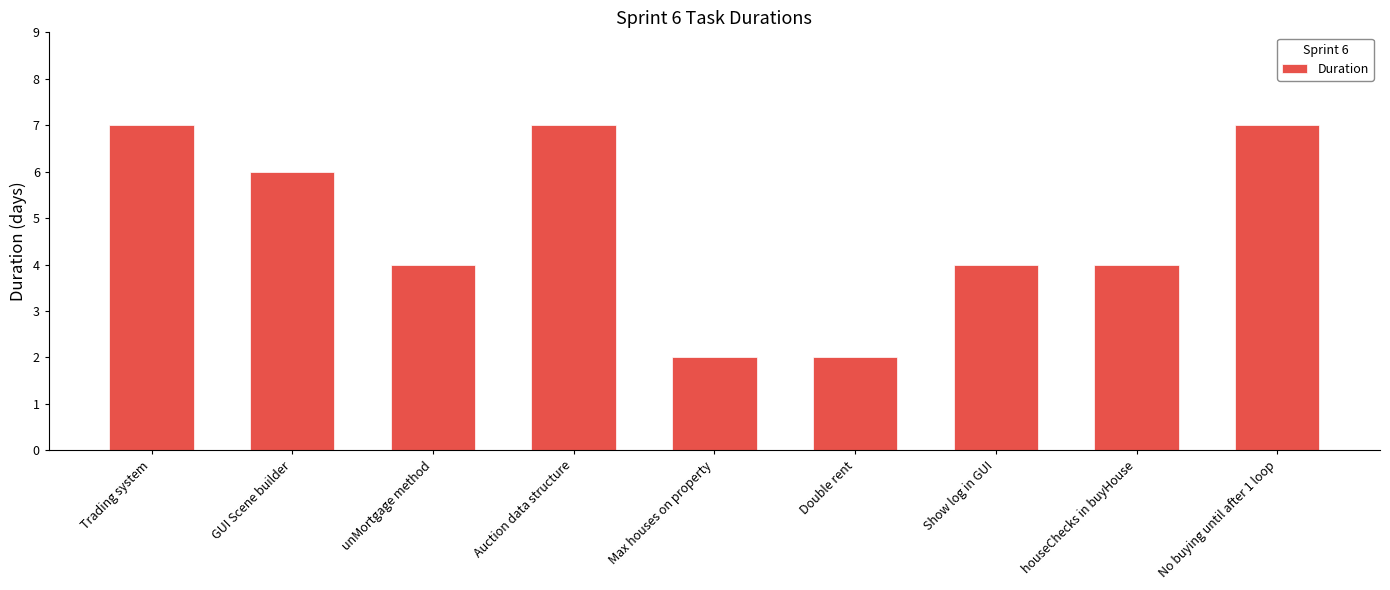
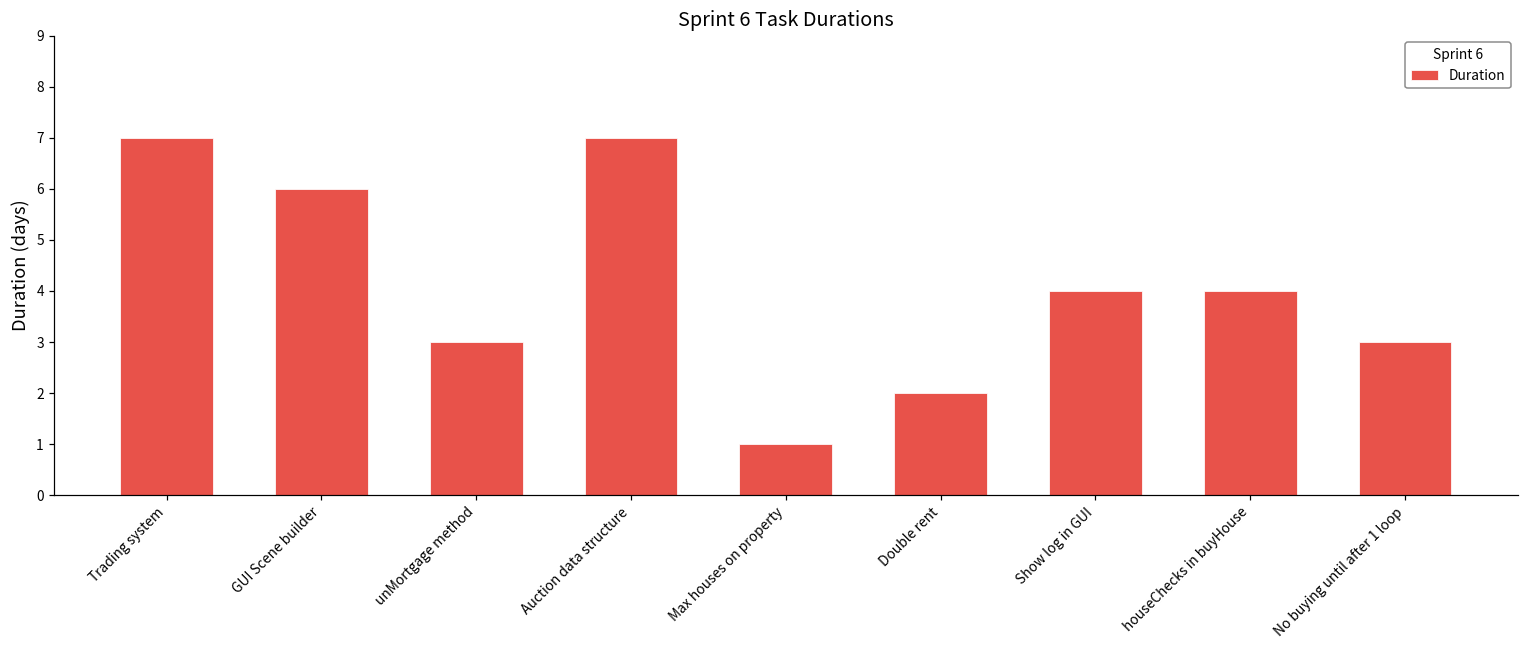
unMortgage method: 4 -> 3
Max houses on property: 2 -> 1
No buying until after 1 loop: 7 -> 3
